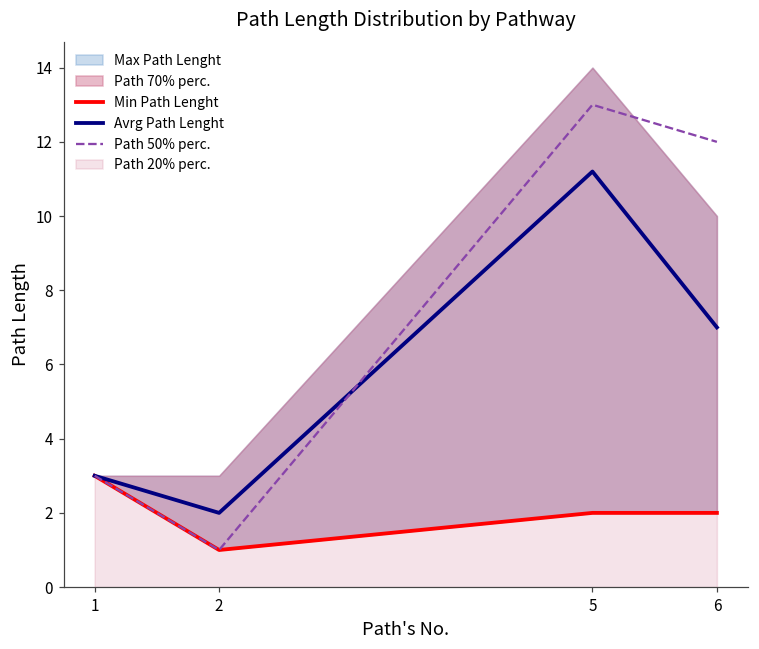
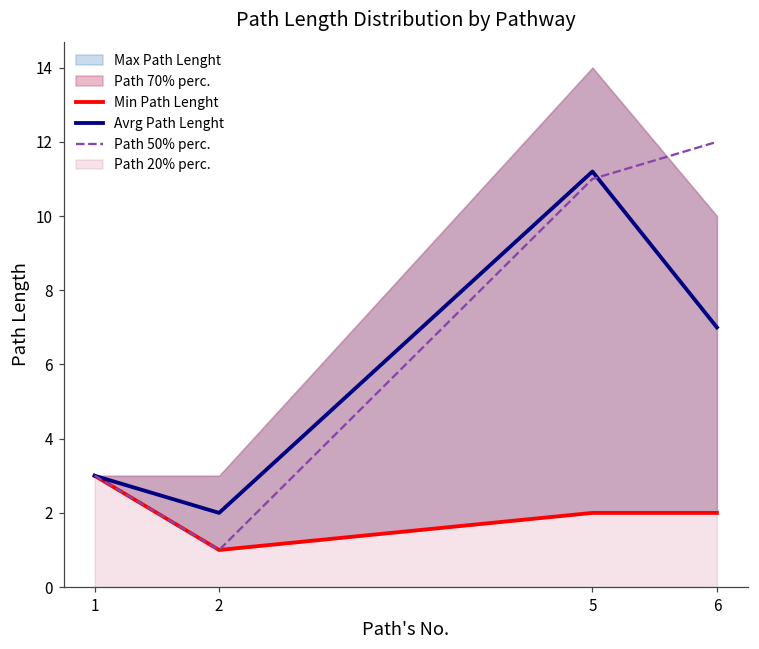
Path 50% perc., 5: 13 -> 11
